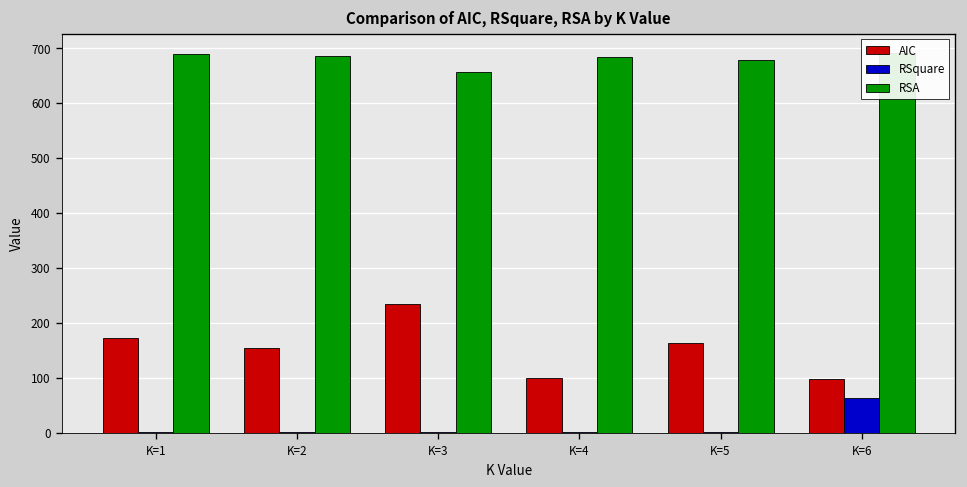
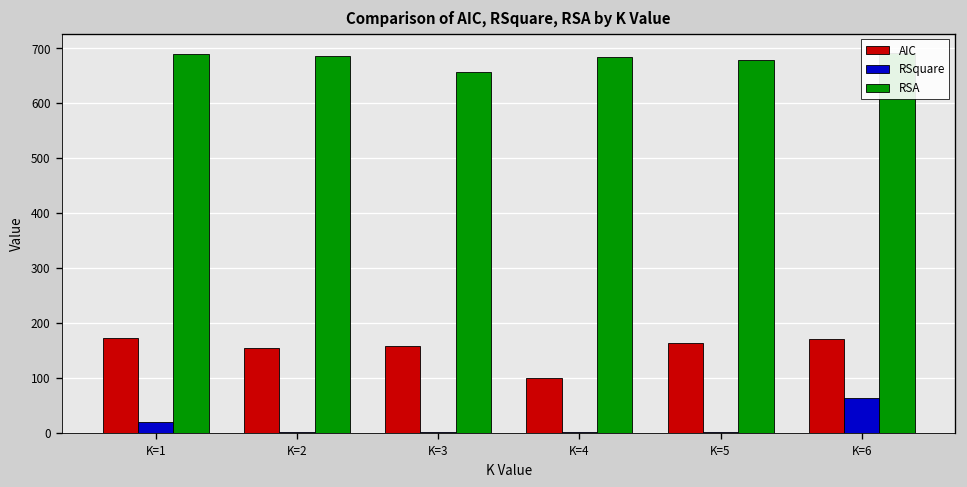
RSquare, K=1: 0 -> 20
AIC, K=3: 230 -> 160
AIC, K=6: 100 -> 170
